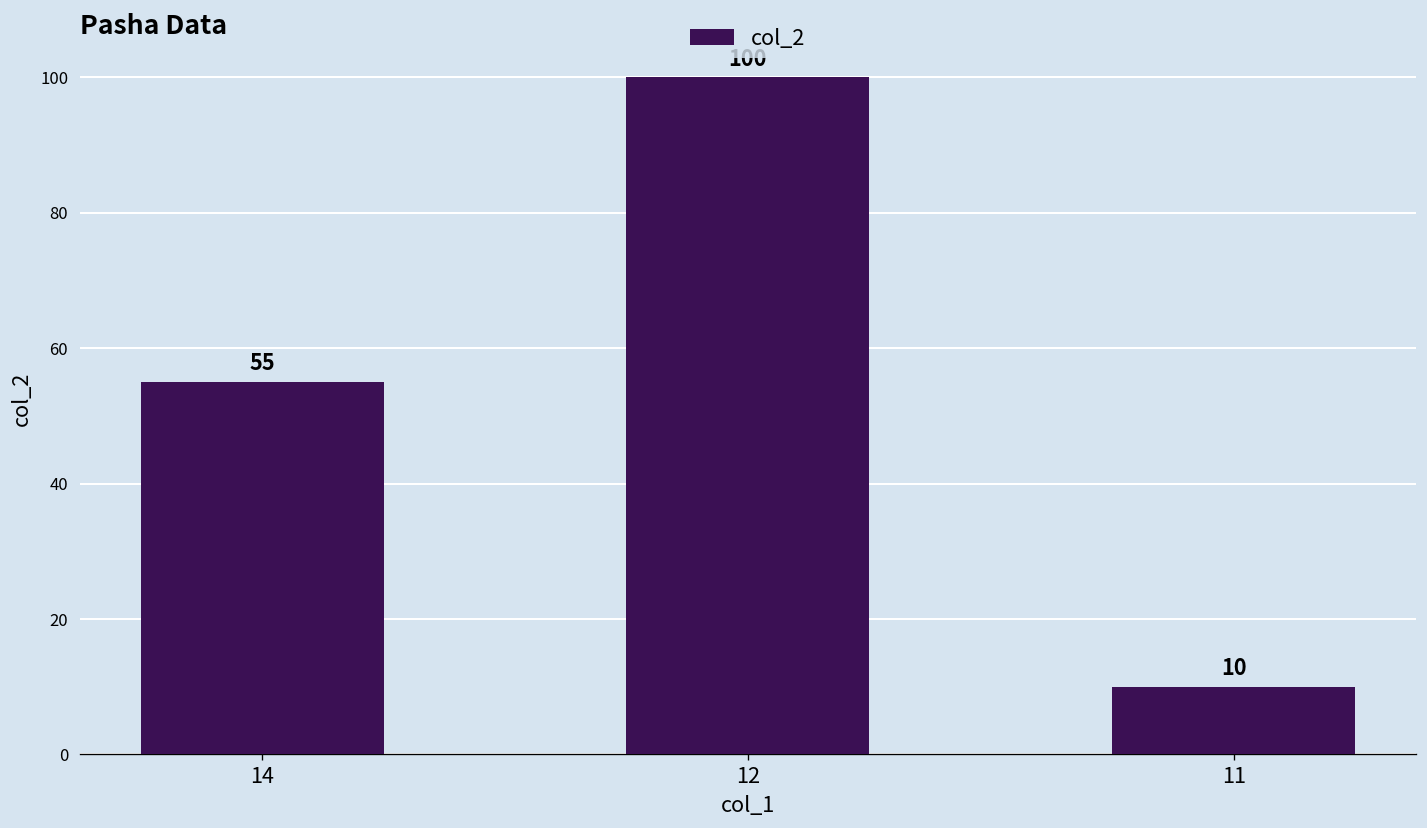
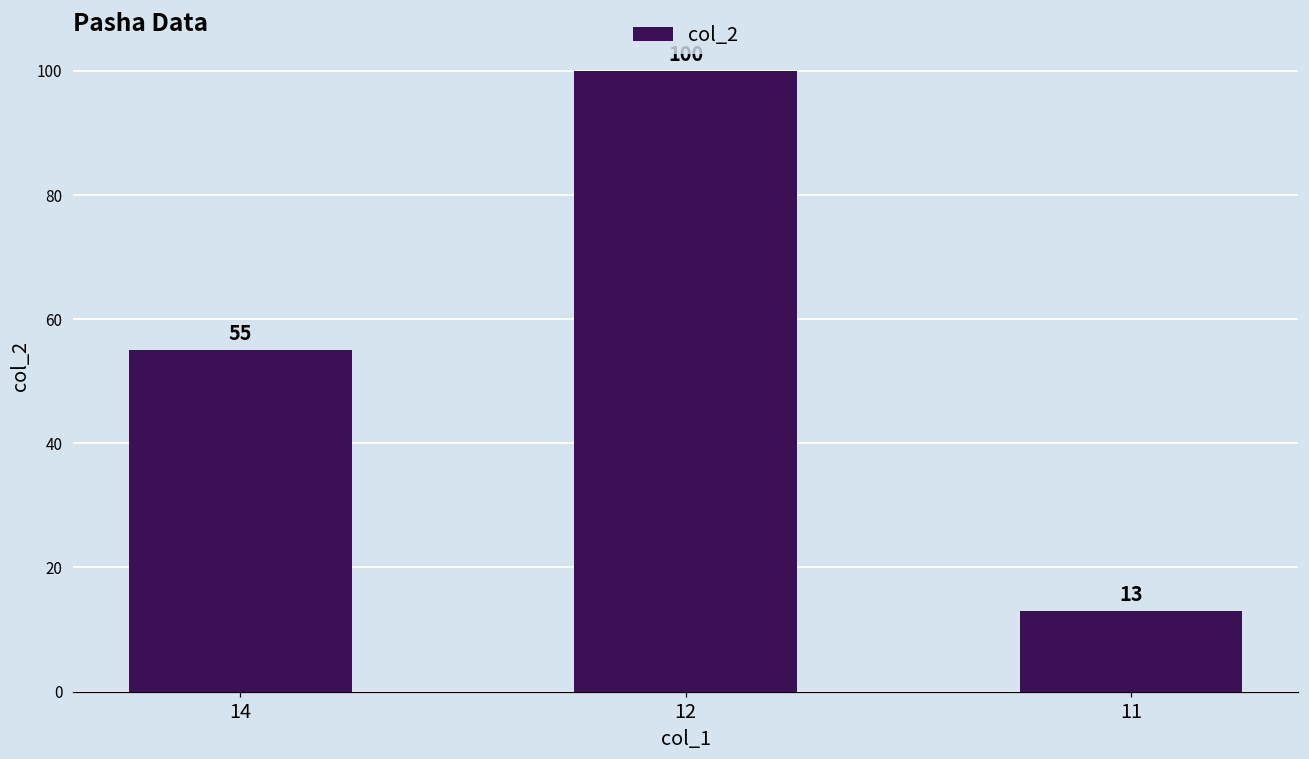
11: 10 -> 13
